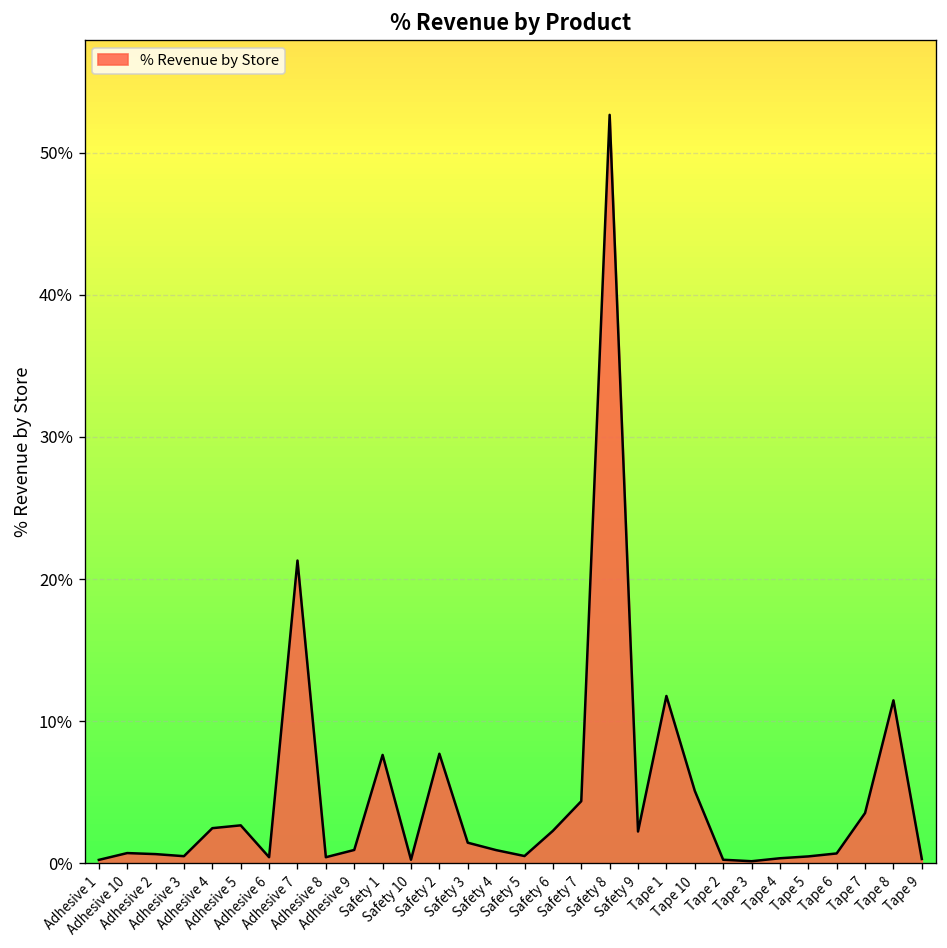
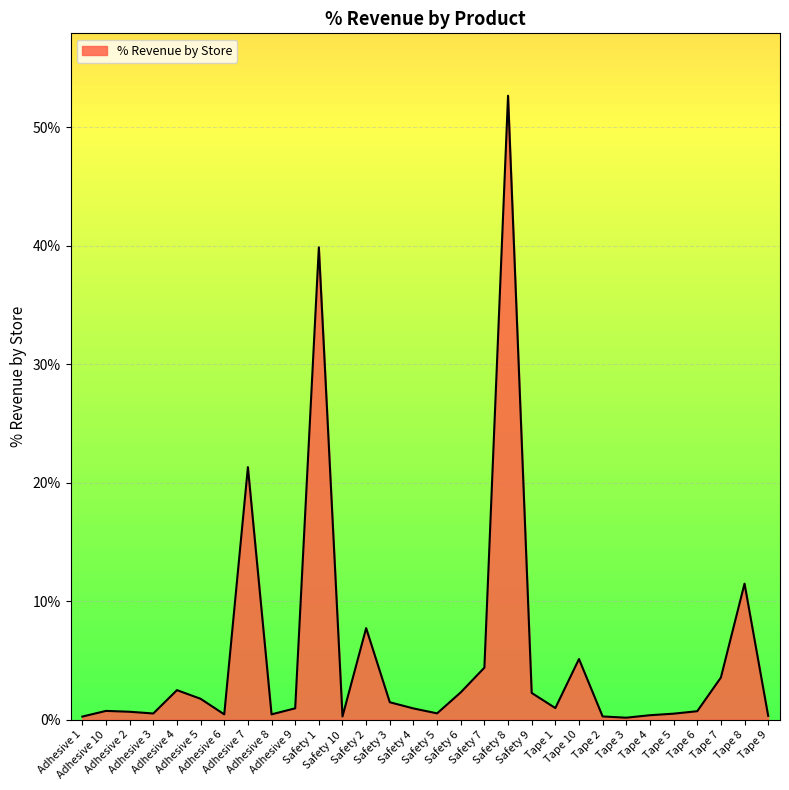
Adhesive 5: 2.7% -> 1.8%
Safety 1: 7.6% -> 39.9%
Tape 1: 11.8% -> 1.0%
